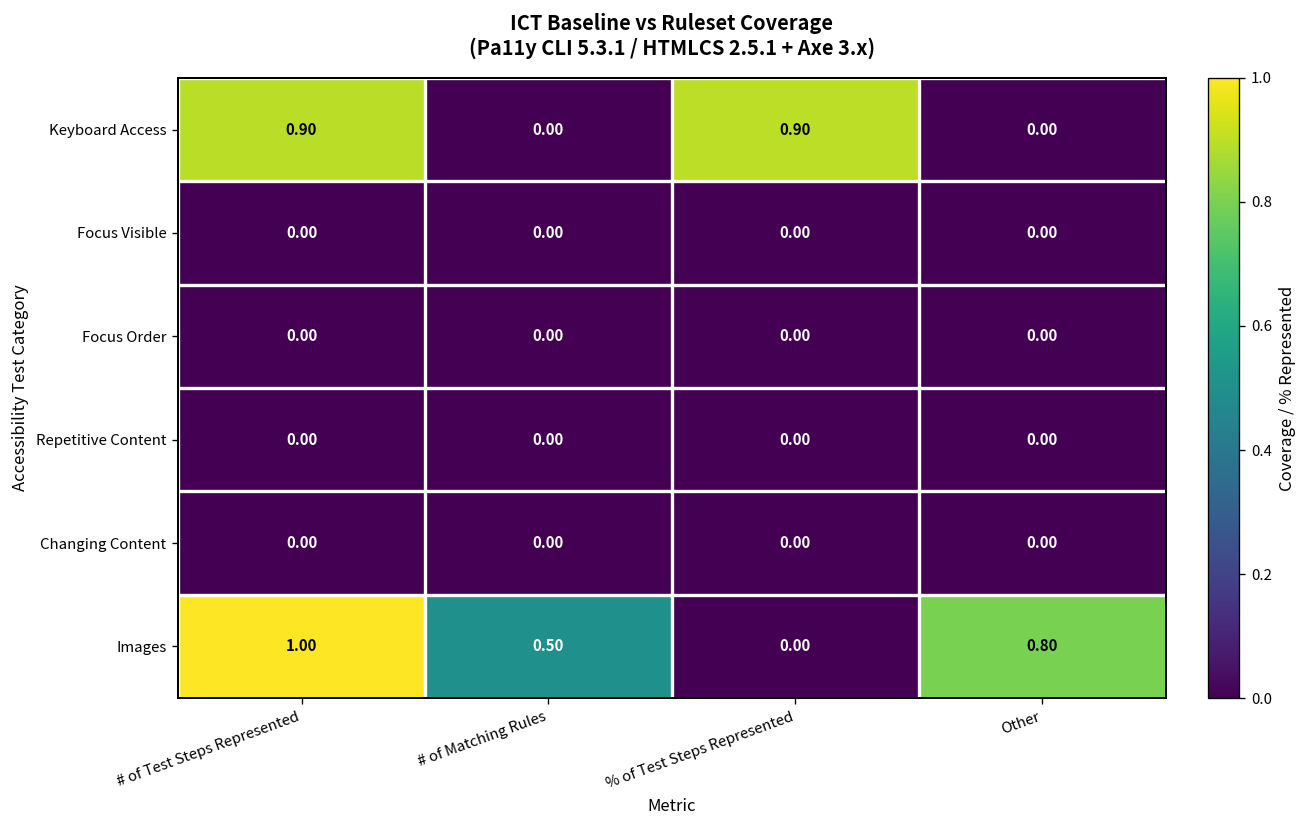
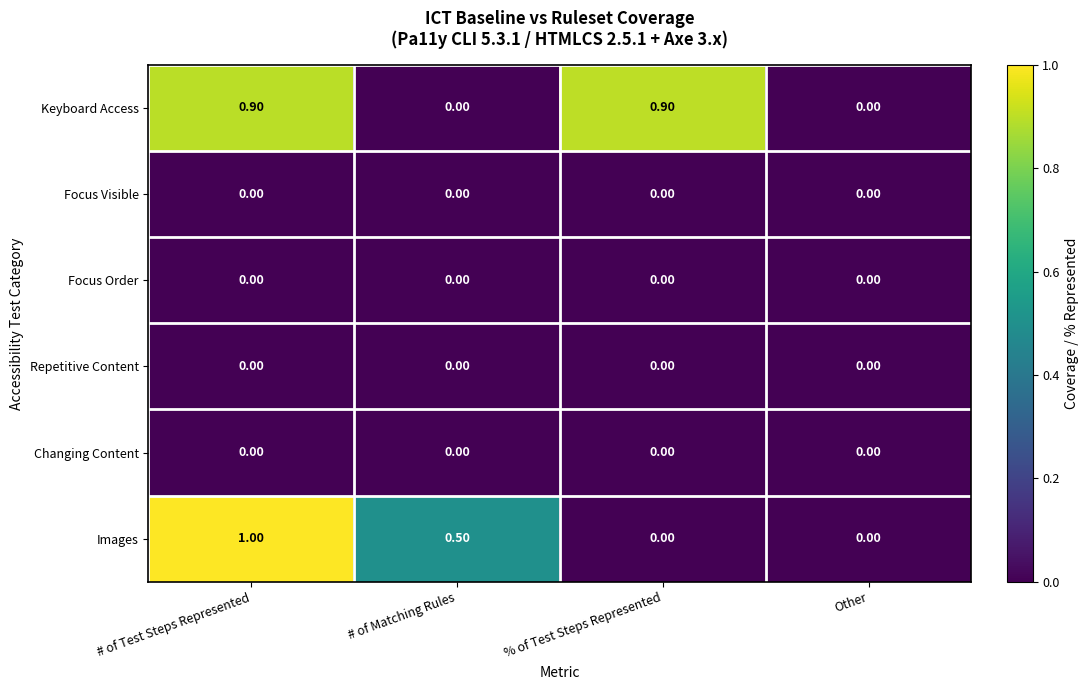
Images, Other: 0.80 -> 0.00
